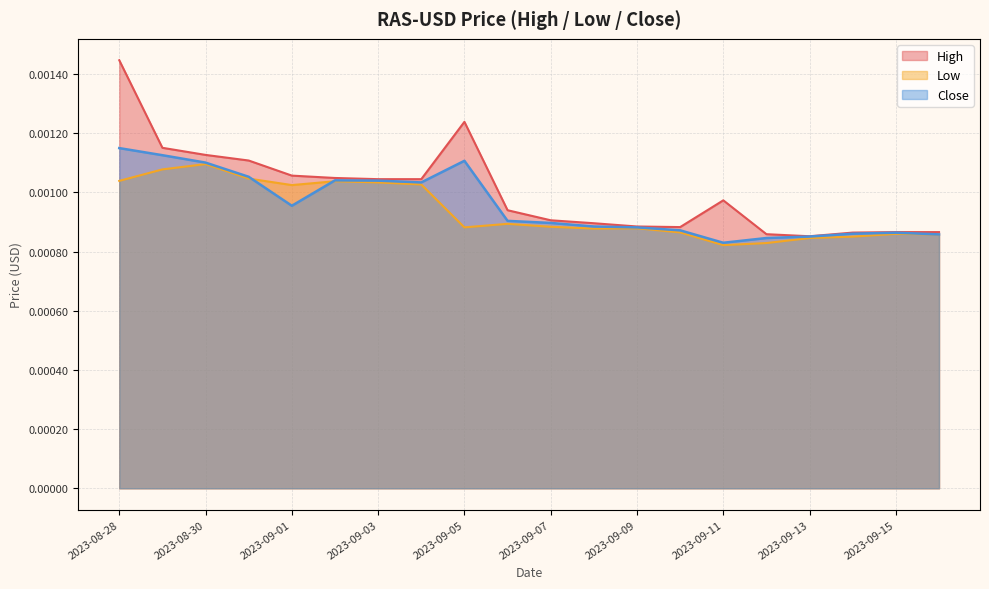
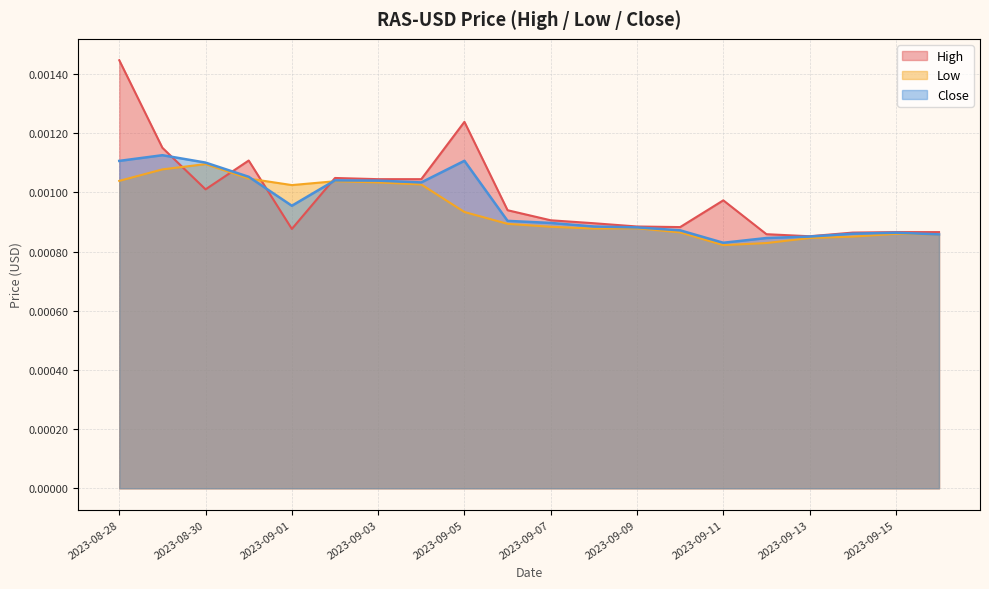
Close, 2023-08-28: 0.00115 -> 0.00111
High, 2023-08-30: 0.00113 -> 0.00101
High, 2023-09-01: 0.00106 -> 0.00088
Low, 2023-09-05: 0.00088 -> 0.00093
